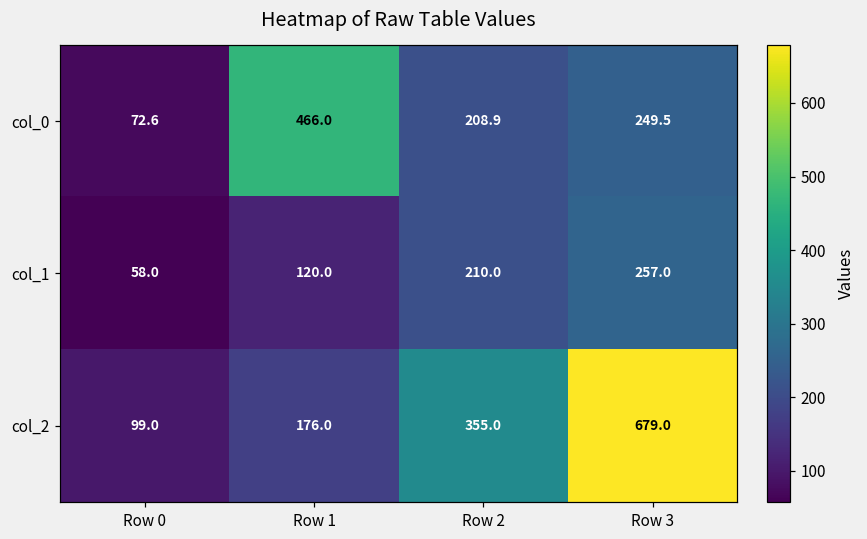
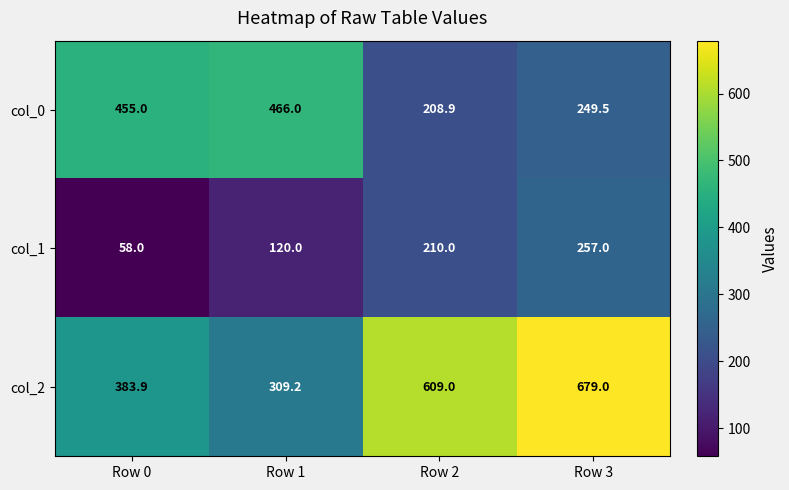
col_0, Row 0: 72.6 -> 455.0
col_2, Row 0: 99.0 -> 383.9
col_2, Row 1: 176.0 -> 309.2
col_2, Row 2: 355.0 -> 609.0
